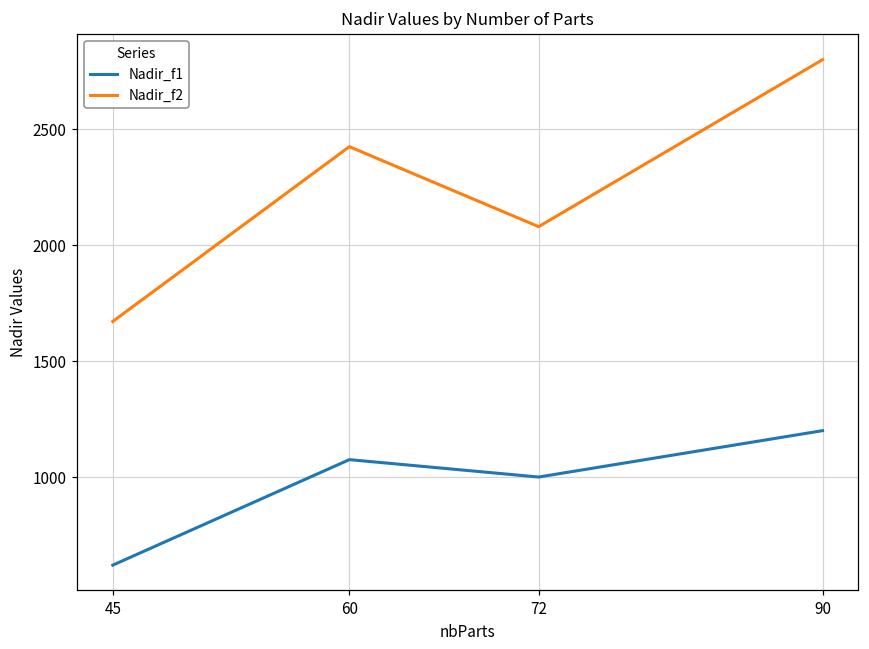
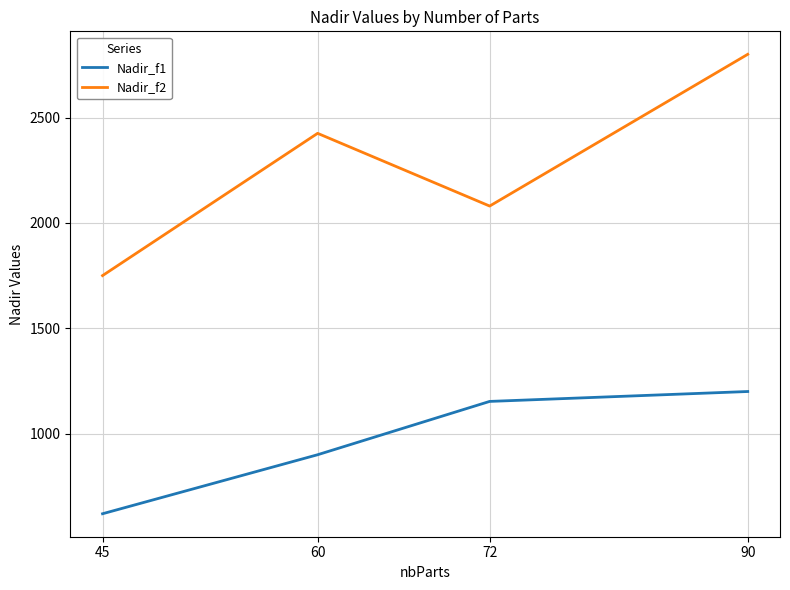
Nadir_f2, 45: 1670 -> 1750
Nadir_f1, 60: 1080 -> 900
Nadir_f1, 72: 1000 -> 1150
